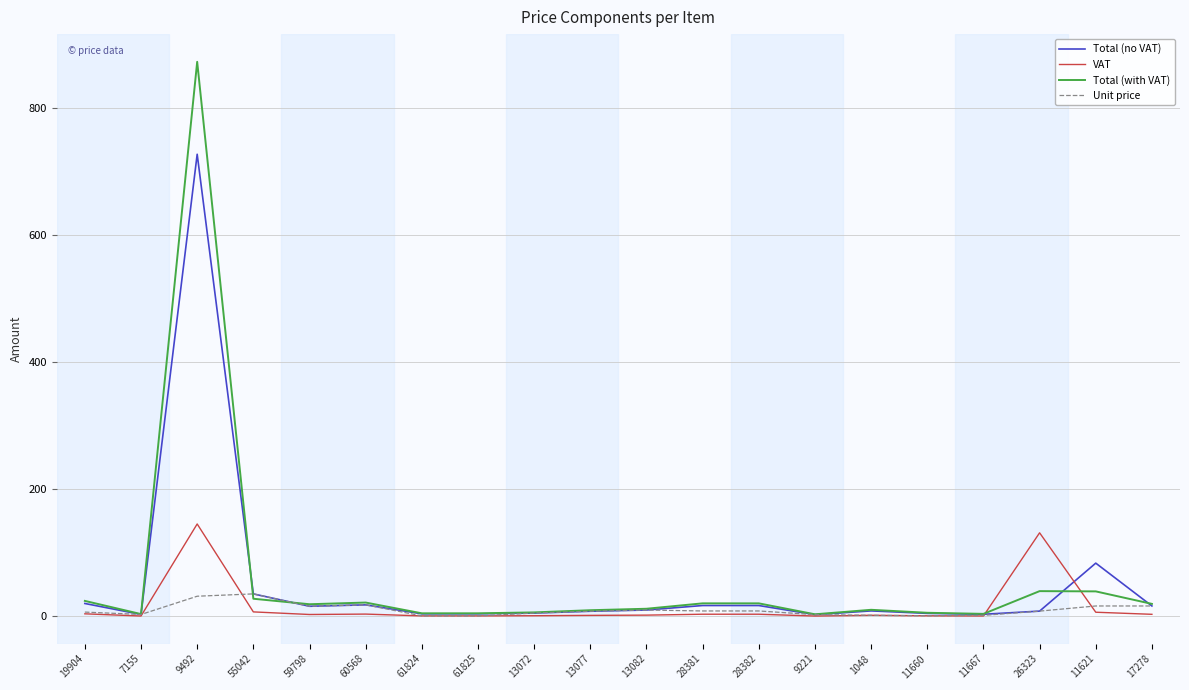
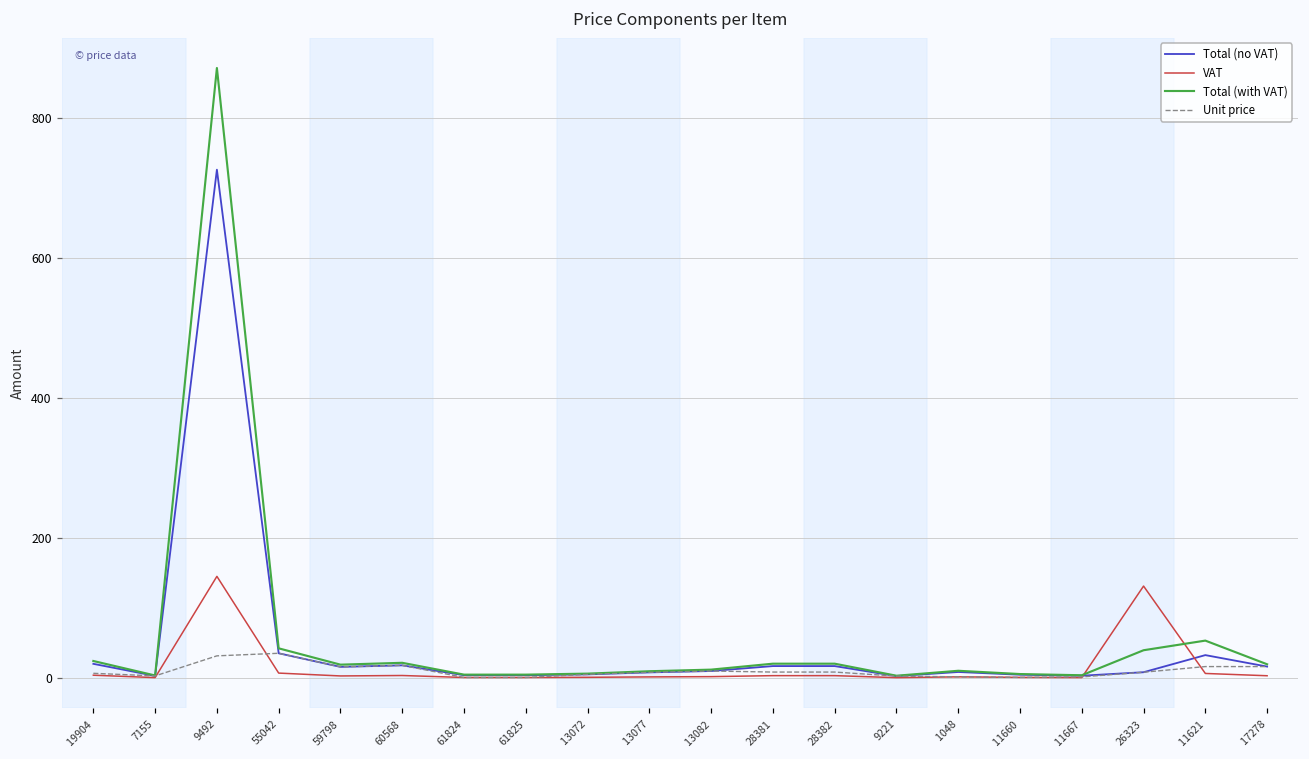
Total (with VAT), 55042: 30 -> 40
Total (no VAT), 11621: 80 -> 30
Total (with VAT), 11621: 40 -> 50
